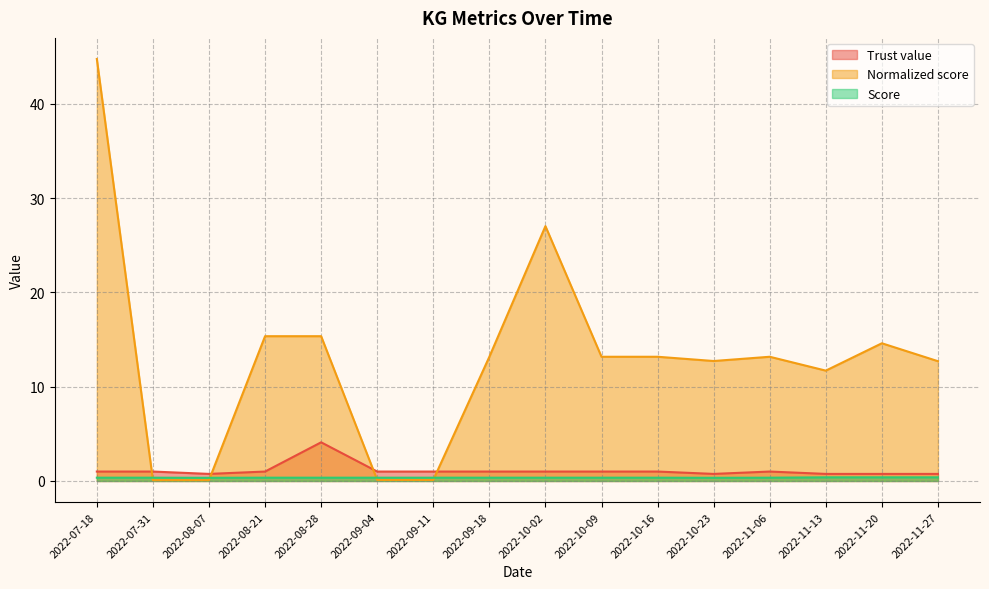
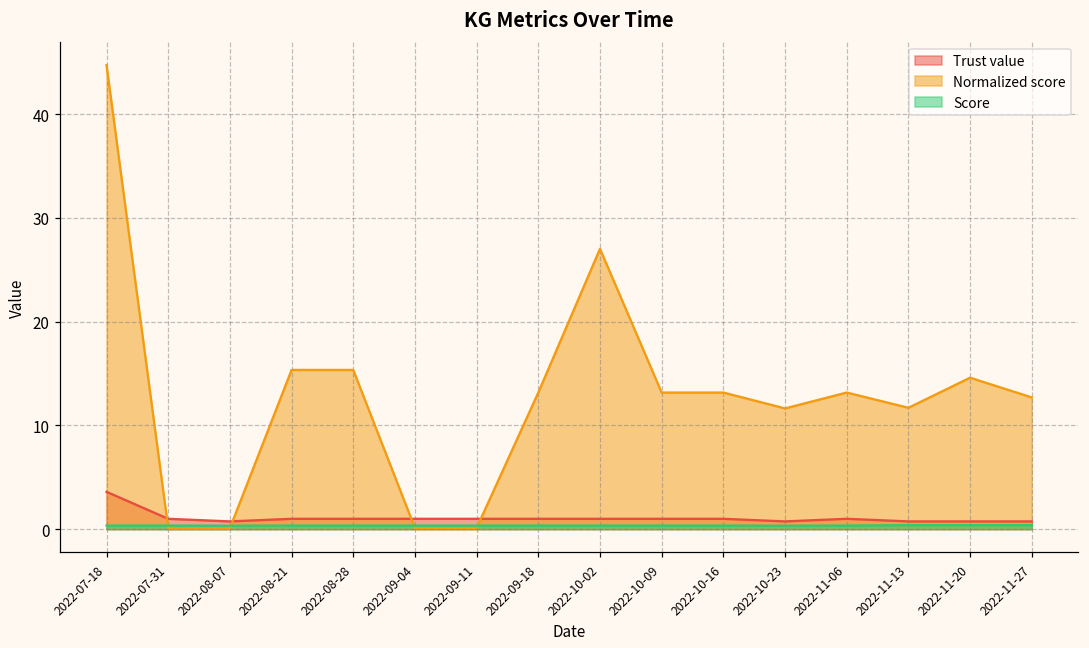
Trust value, 2022-07-18: 1 -> 4
Trust value, 2022-08-28: 4 -> 1
Normalized score, 2022-10-23: 13 -> 12
